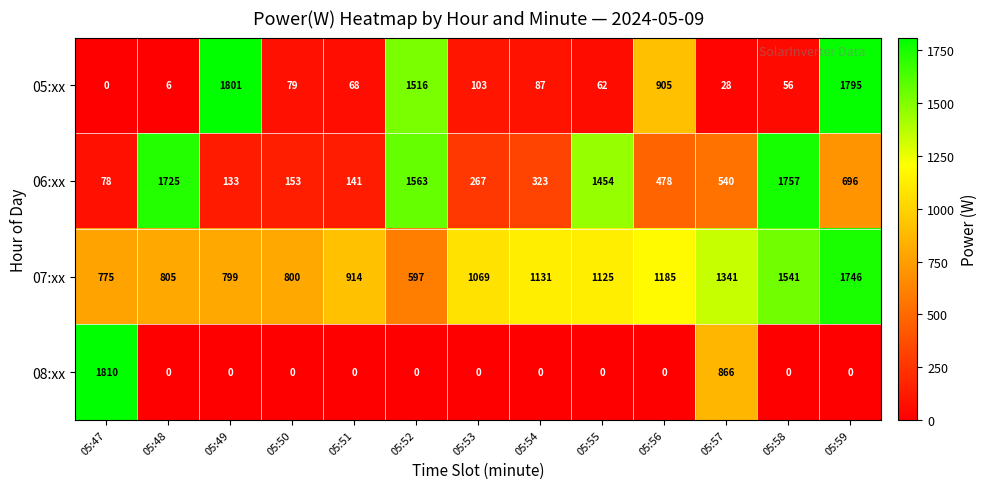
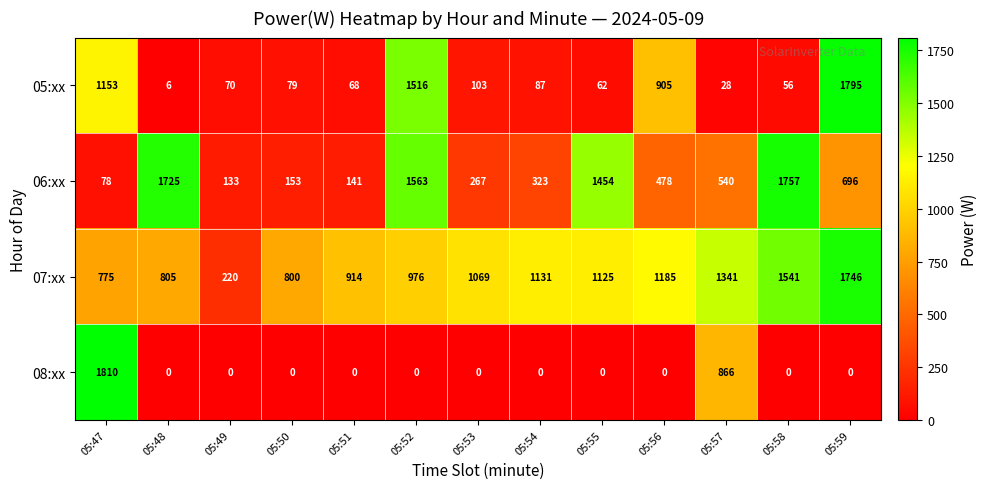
05:xx, 05:47: 0 -> 1153
05:xx, 05:49: 1801 -> 70
07:xx, 05:49: 799 -> 220
07:xx, 05:52: 597 -> 976
